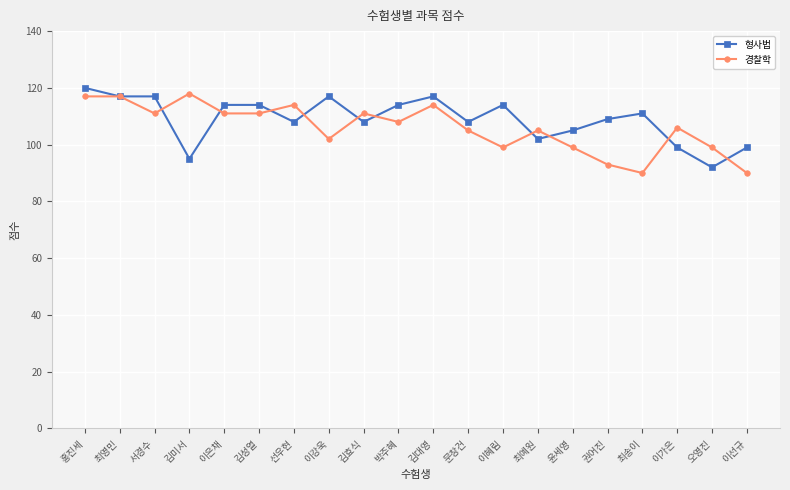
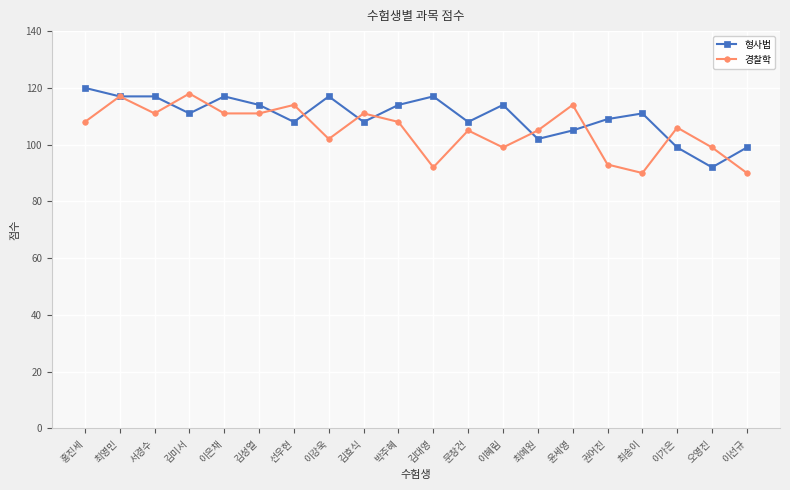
경찰학, 홍진세: 117 -> 108
형사법, 김미서: 95 -> 111
형사법, 이은채: 114 -> 117
경찰학, 김대영: 114 -> 92
경찰학, 윤세영: 99 -> 114
